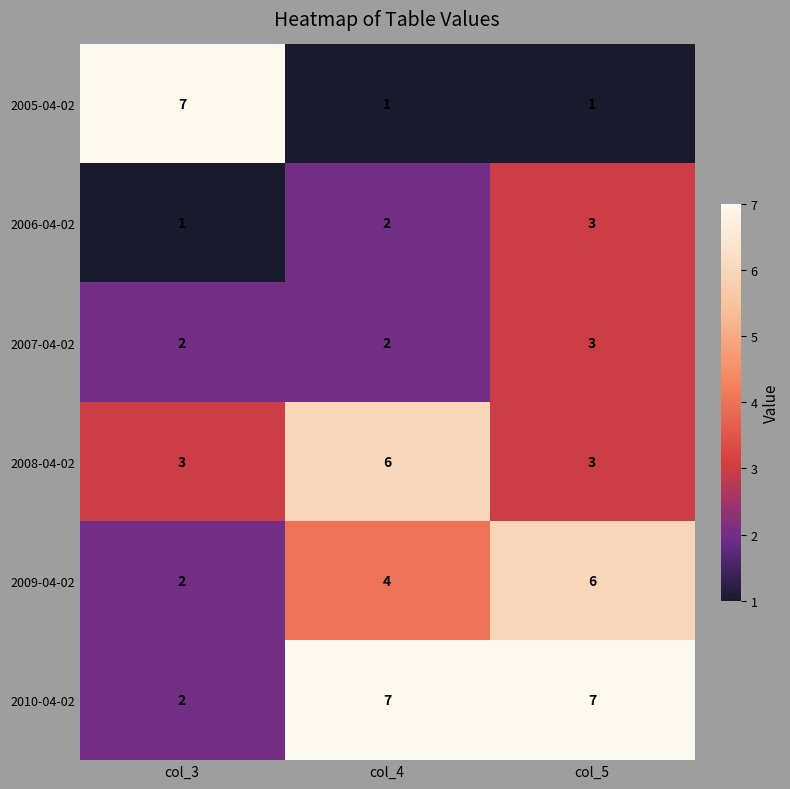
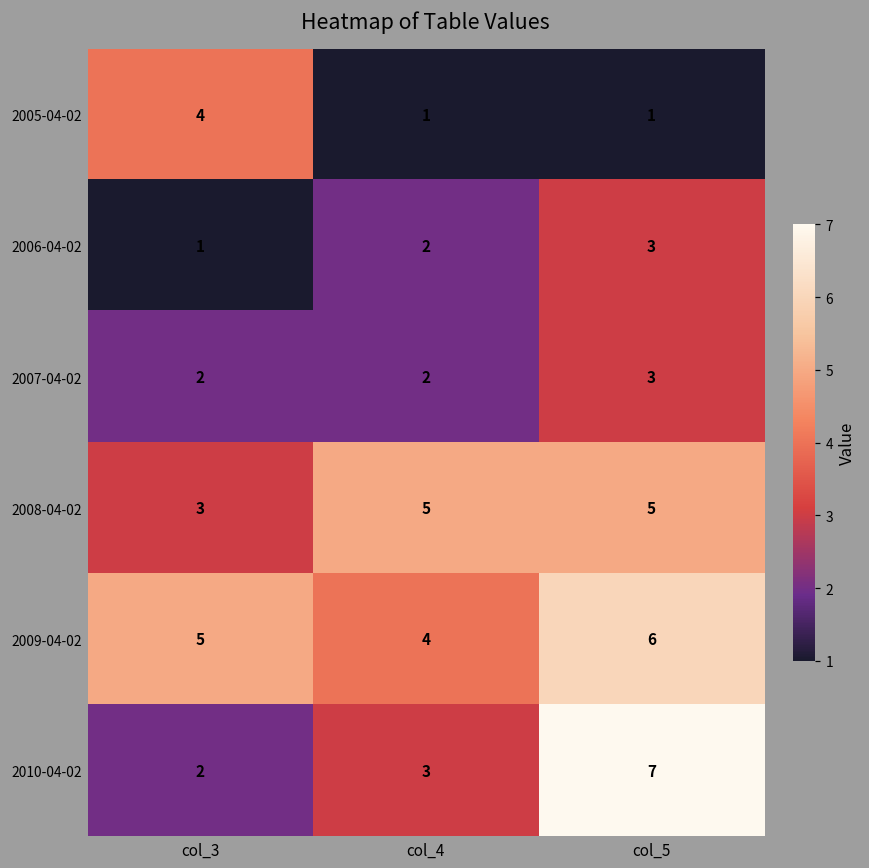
2005-04-02, col_3: 7 -> 4
2008-04-02, col_4: 6 -> 5
2008-04-02, col_5: 3 -> 5
2009-04-02, col_3: 2 -> 5
2010-04-02, col_4: 7 -> 3
